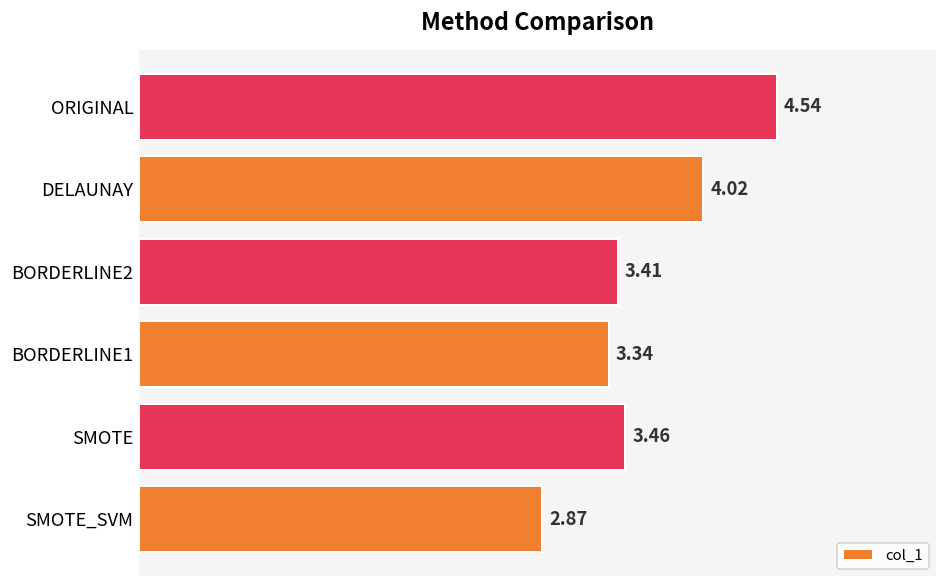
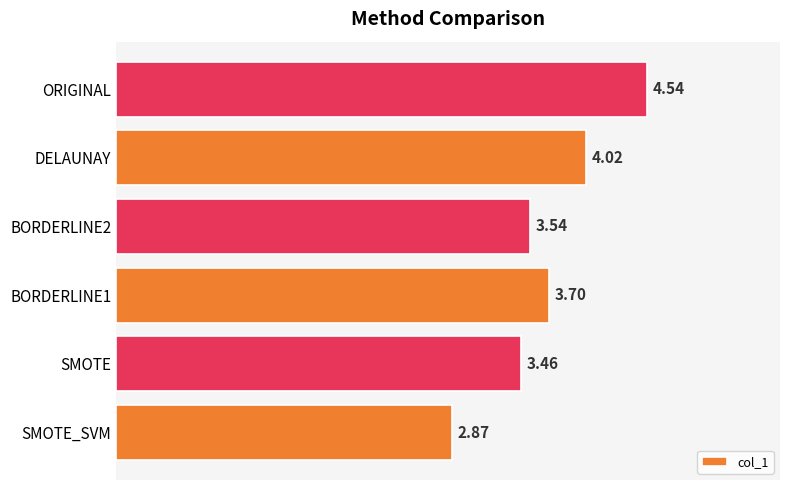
BORDERLINE2: 3.41 -> 3.54
BORDERLINE1: 3.34 -> 3.70
